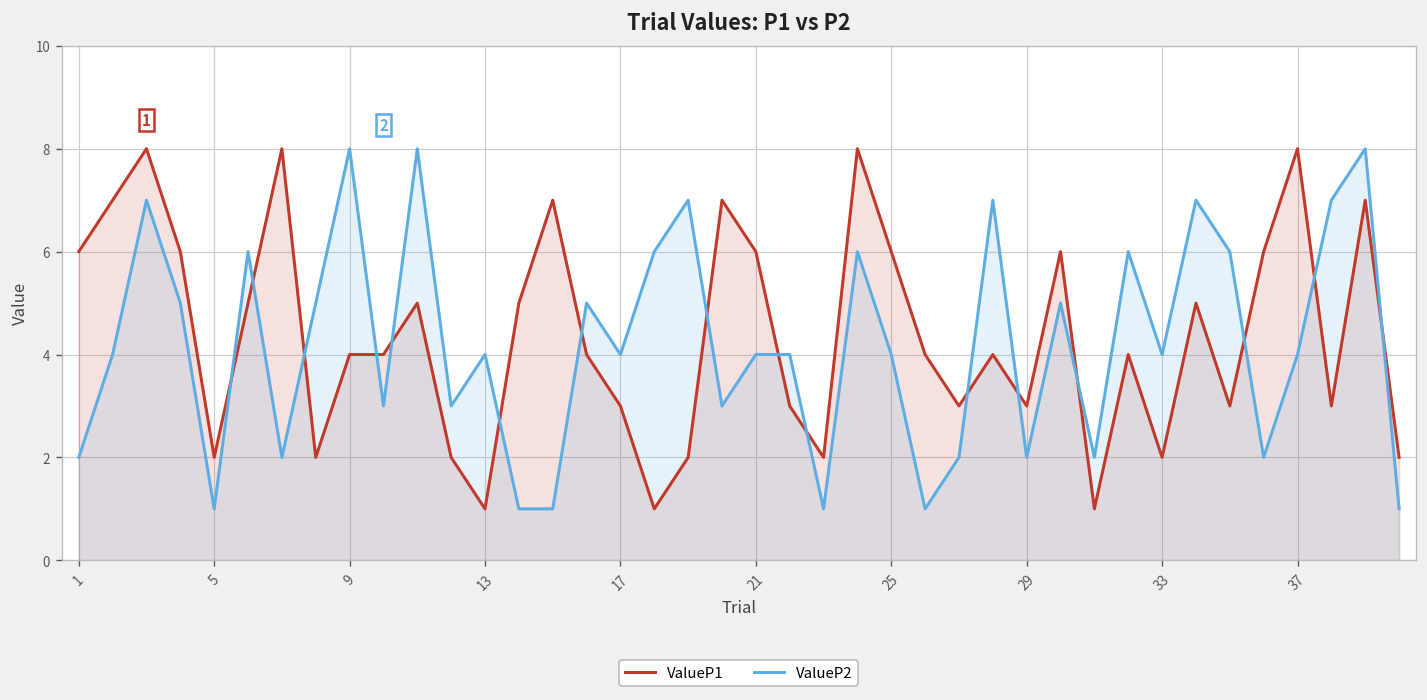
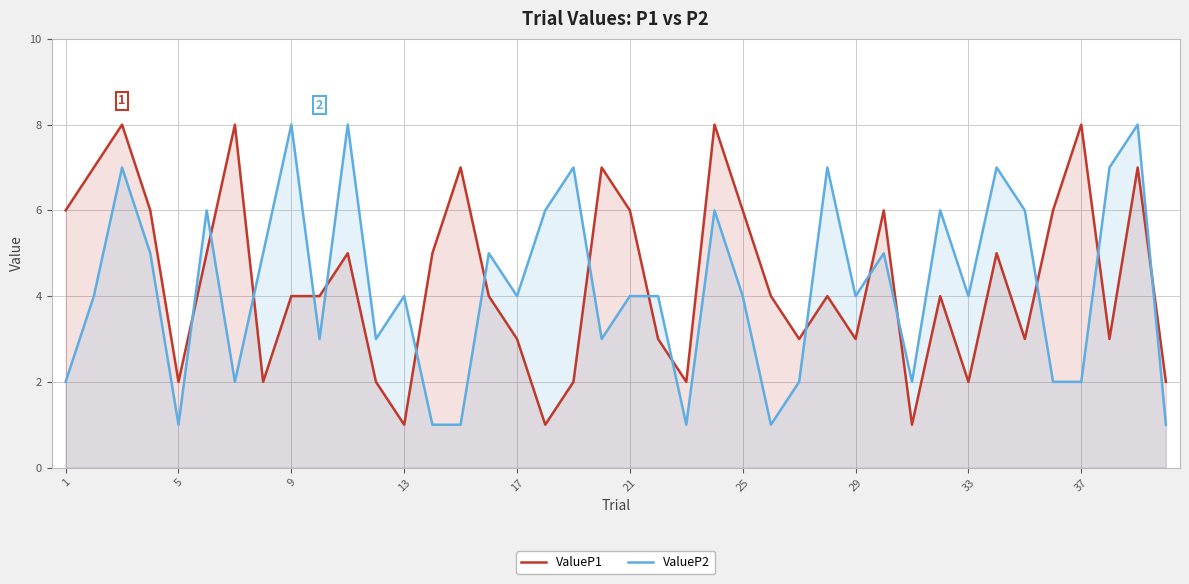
ValueP2, 29: 2 -> 4
ValueP2, 37: 4 -> 2
